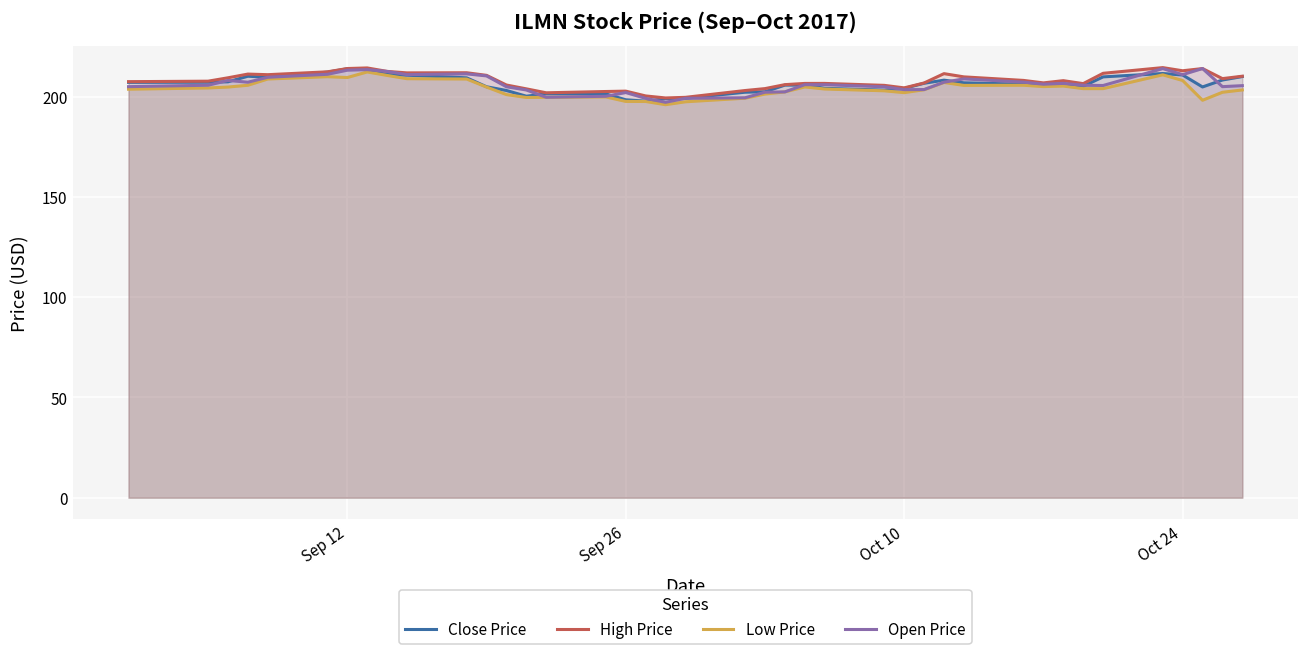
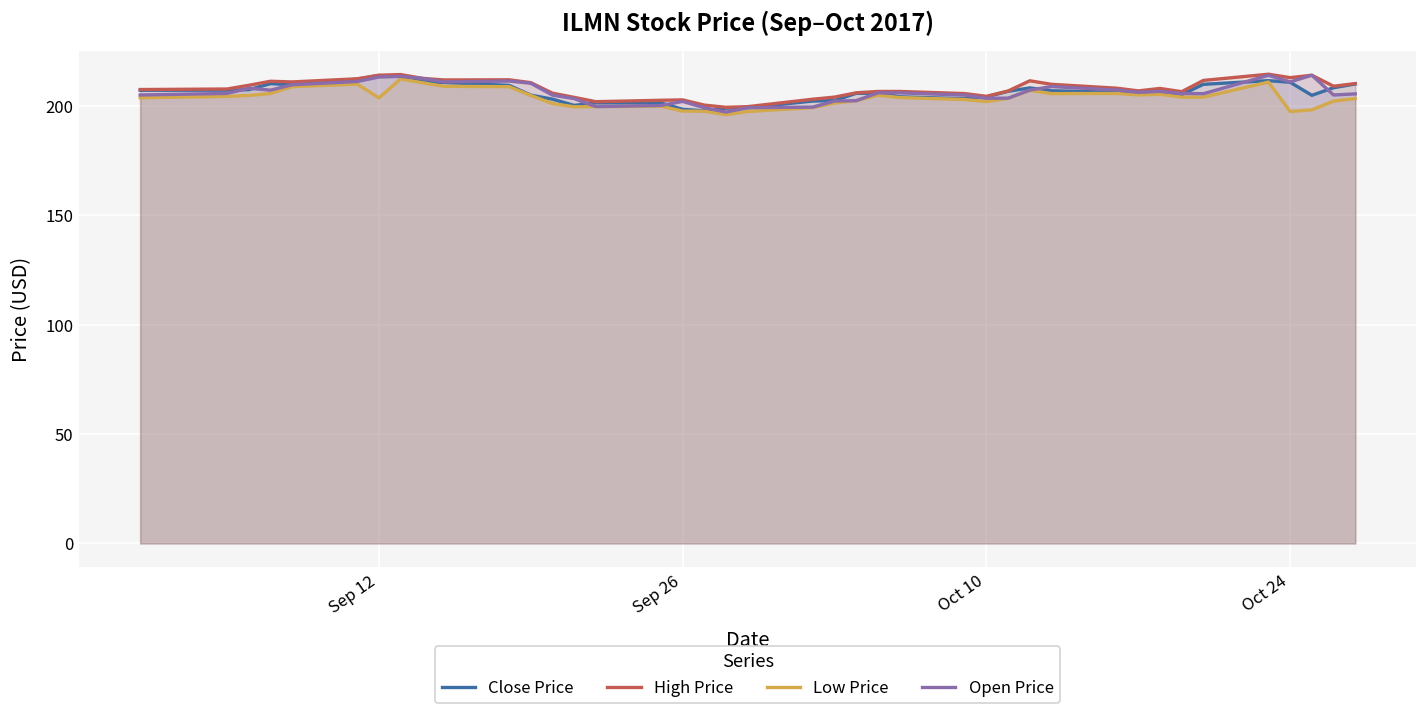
Low Price, Sep 12: 210 -> 204
Low Price, Oct 24: 208 -> 197
